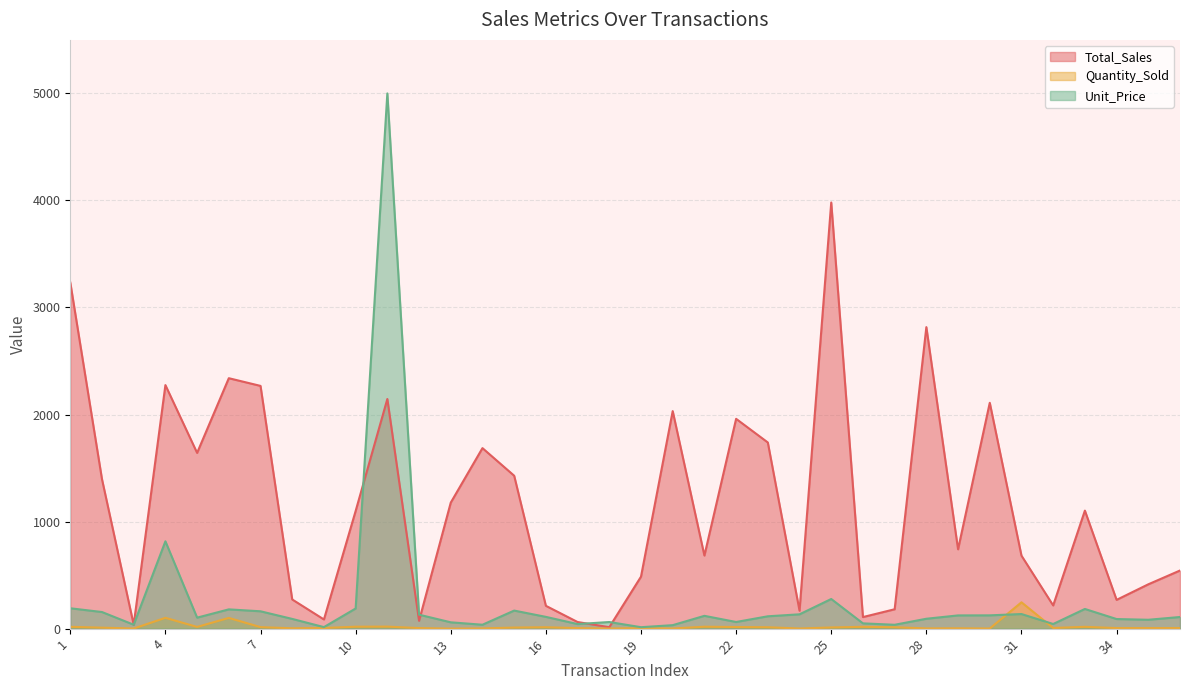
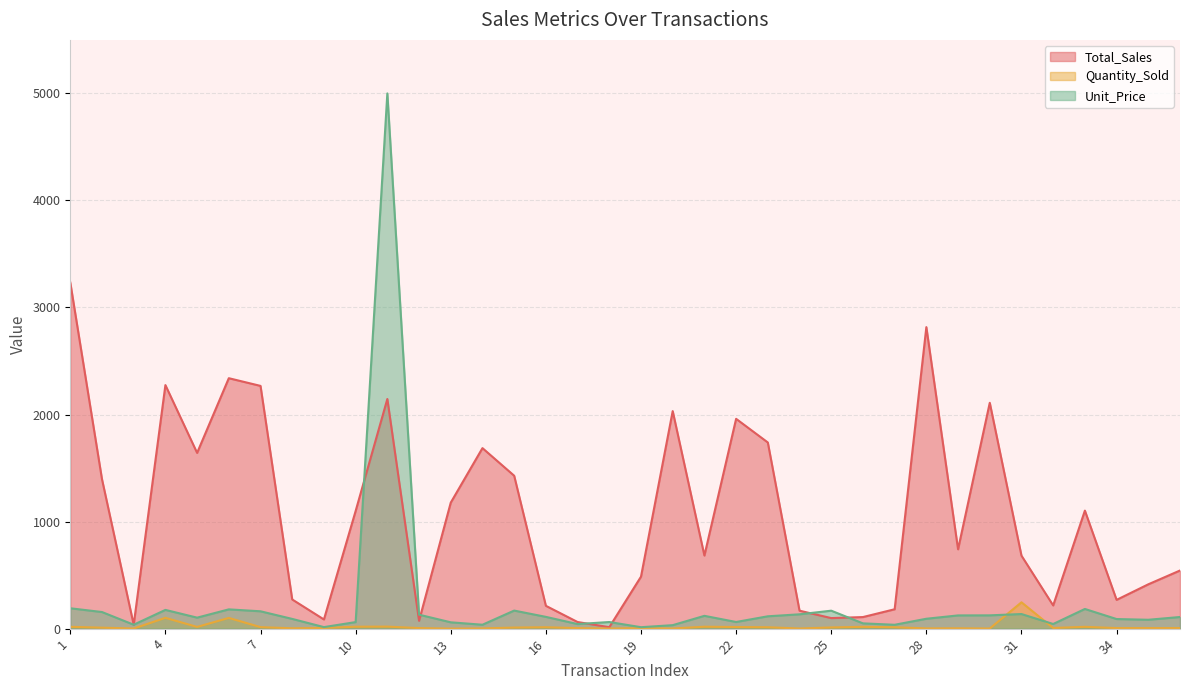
Unit_Price, 4: 820 -> 180
Unit_Price, 10: 190 -> 60
Total_Sales, 25: 3980 -> 100
Unit_Price, 25: 280 -> 170
